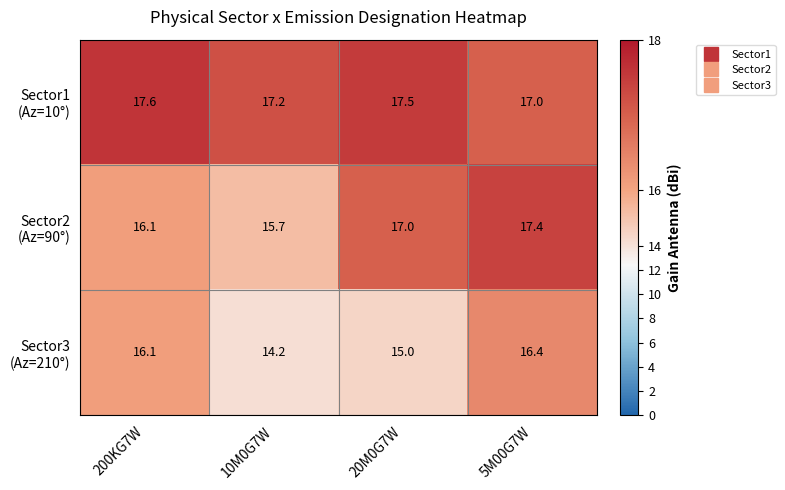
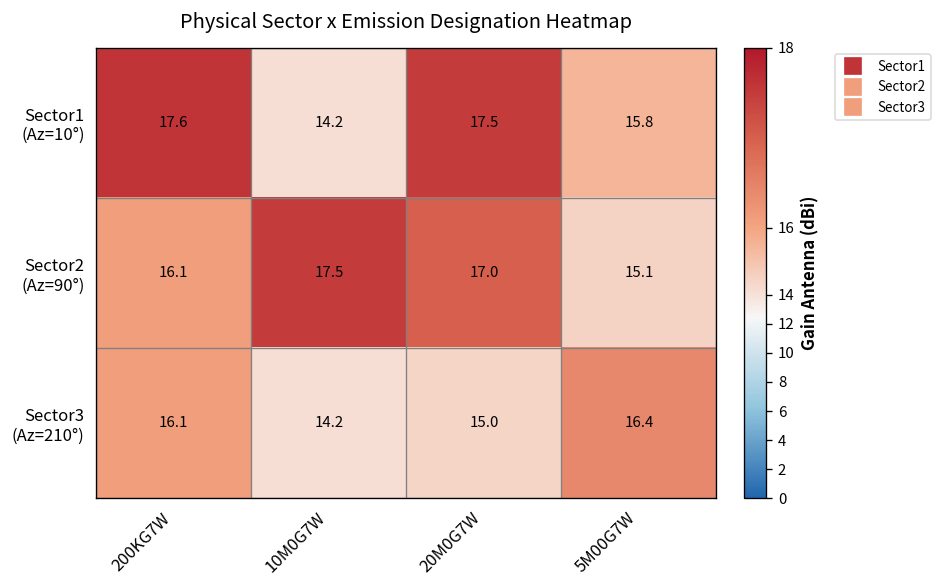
Sector1 (Az=10°), 10M0G7W: 17.2 -> 14.2
Sector1 (Az=10°), 5M00G7W: 17.0 -> 15.8
Sector2 (Az=90°), 10M0G7W: 15.7 -> 17.5
Sector2 (Az=90°), 5M00G7W: 17.4 -> 15.1
